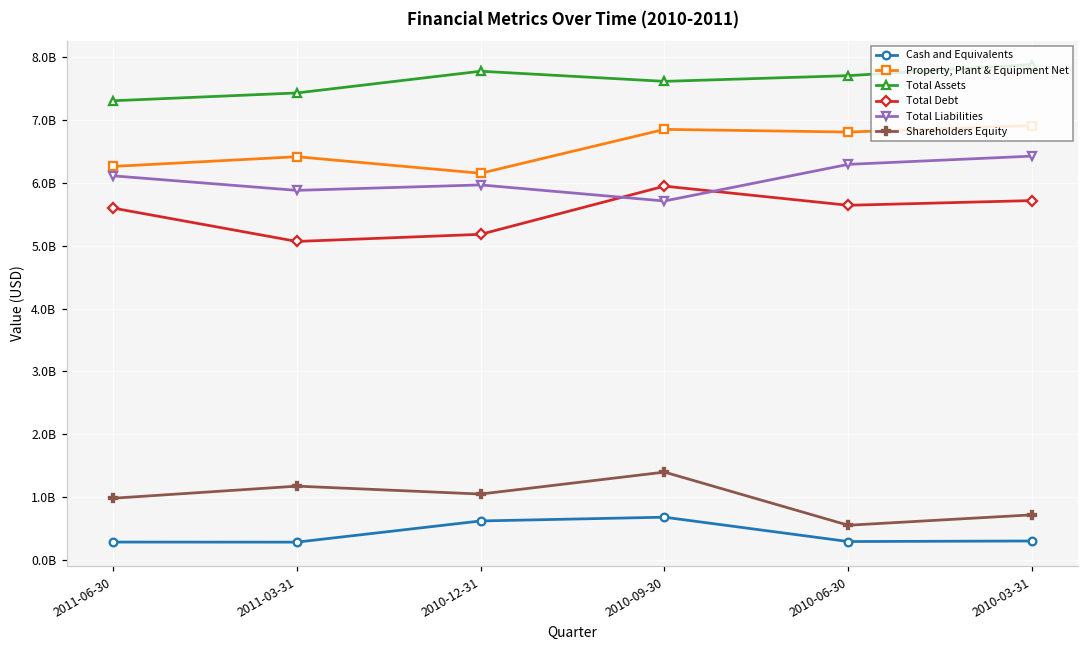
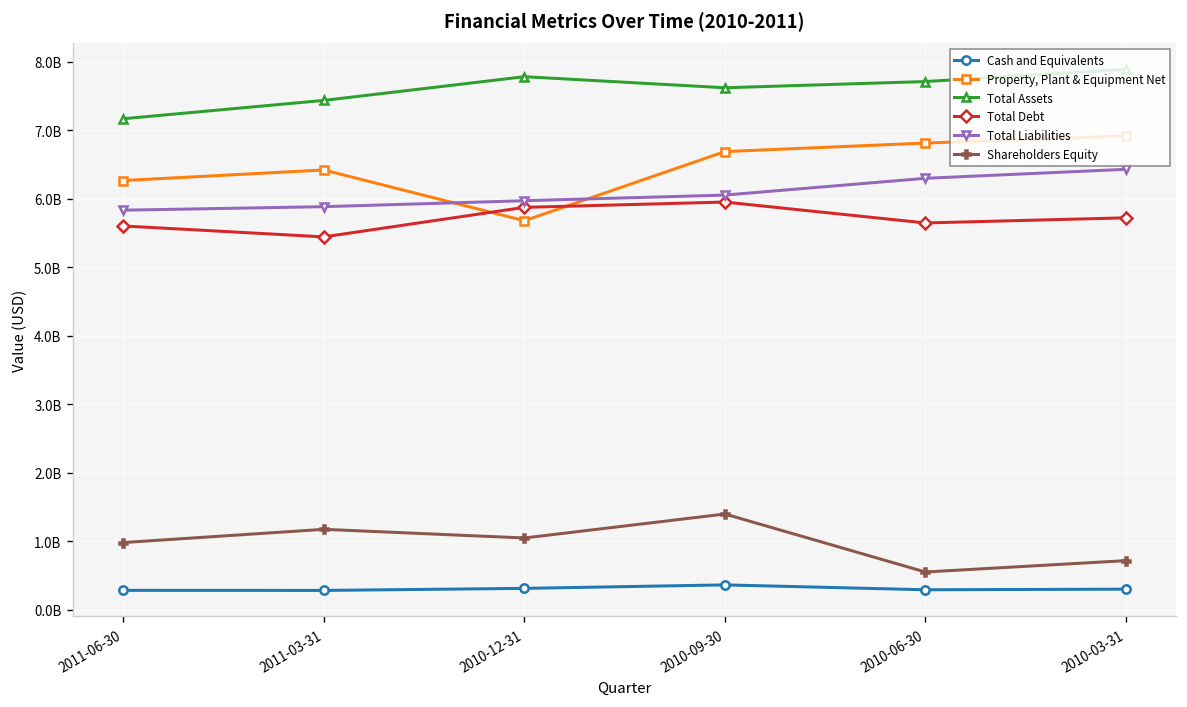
Total Assets, 2011-06-30: 7300000000 -> 7200000000
Total Liabilities, 2011-06-30: 6100000000 -> 5800000000
Total Debt, 2011-03-31: 5100000000 -> 5400000000
Cash and Equivalents, 2010-12-31: 600000000 -> 300000000
Property, Plant & Equipment Net, 2010-12-31: 6200000000 -> 5700000000
Total Debt, 2010-12-31: 5200000000 -> 5900000000
Cash and Equivalents, 2010-09-30: 700000000 -> 400000000
Property, Plant & Equipment Net, 2010-09-30: 6900000000 -> 6700000000
Total Liabilities, 2010-09-30: 5700000000 -> 6100000000
